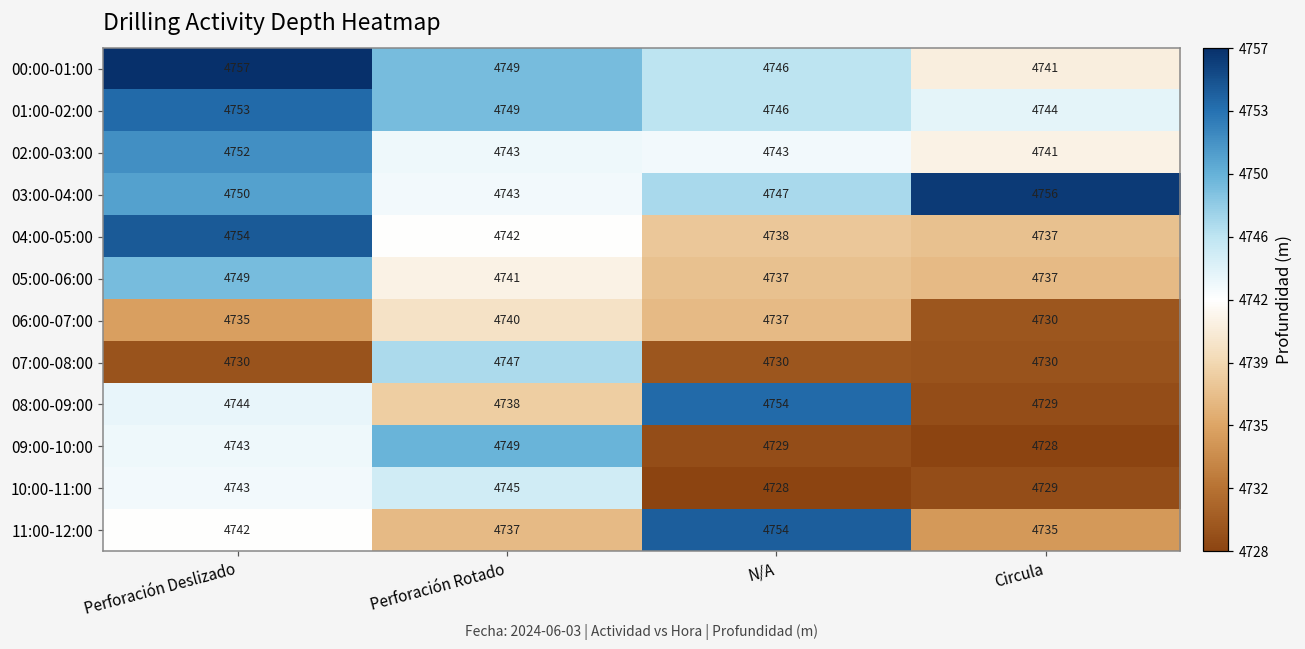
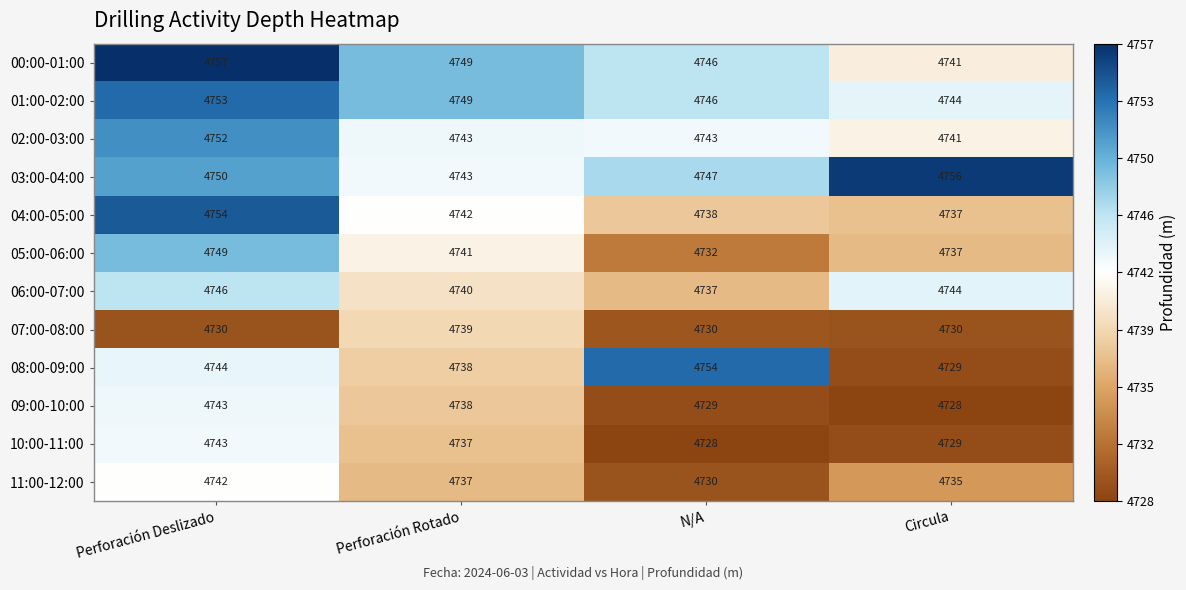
05:00-06:00, N/A: 4737 -> 4732
06:00-07:00, Perforación Deslizado: 4735 -> 4746
06:00-07:00, Circula: 4730 -> 4744
07:00-08:00, Perforación Rotado: 4747 -> 4739
09:00-10:00, Perforación Rotado: 4749 -> 4738
10:00-11:00, Perforación Rotado: 4745 -> 4737
11:00-12:00, N/A: 4754 -> 4730
